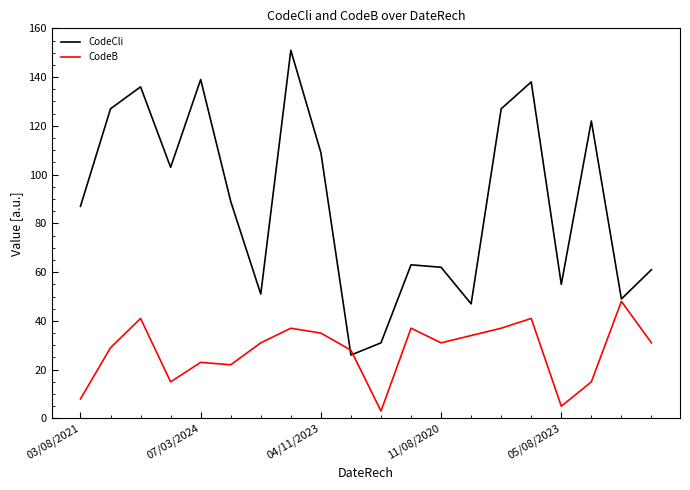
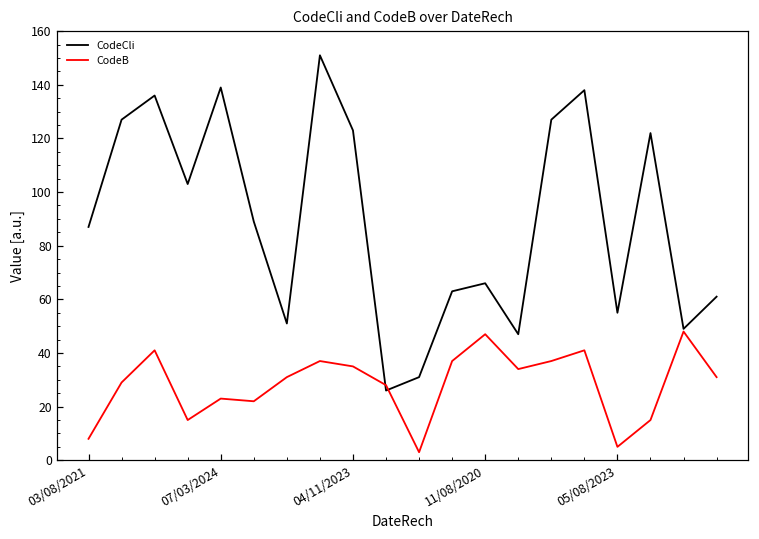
CodeCli, 04/11/2023: 109 -> 123
CodeCli, 11/08/2020: 62 -> 66
CodeB, 11/08/2020: 31 -> 47
